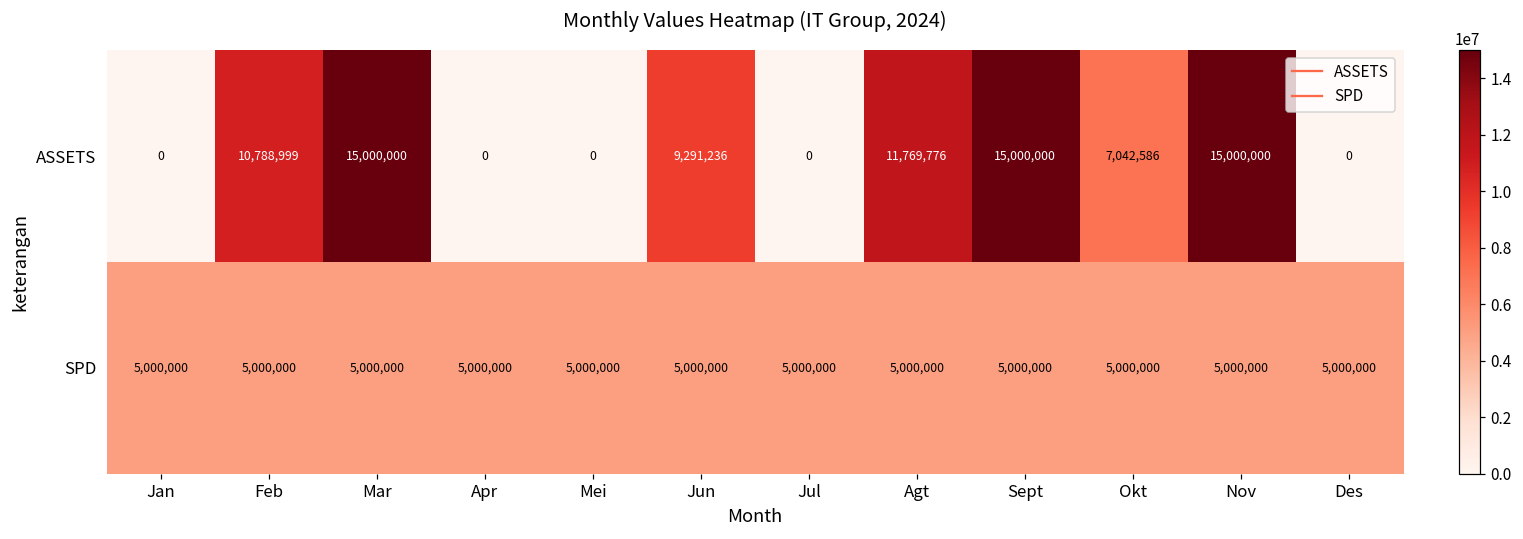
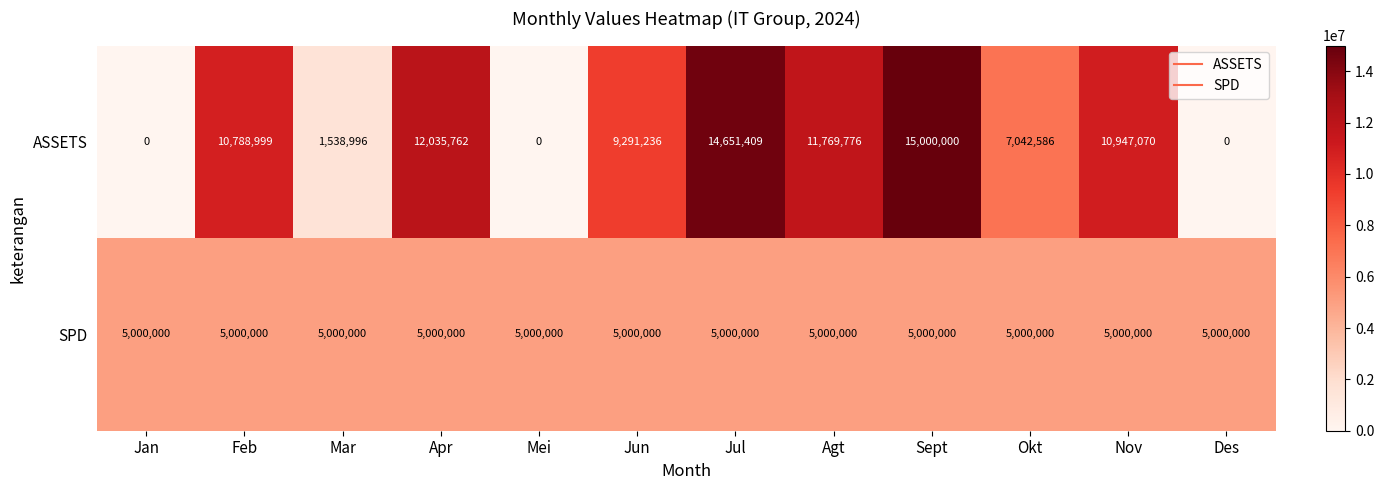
ASSETS, Mar: 15,000,000 -> 1,538,996
ASSETS, Apr: 0 -> 12,035,762
ASSETS, Jul: 0 -> 14,651,409
ASSETS, Nov: 15,000,000 -> 10,947,070
